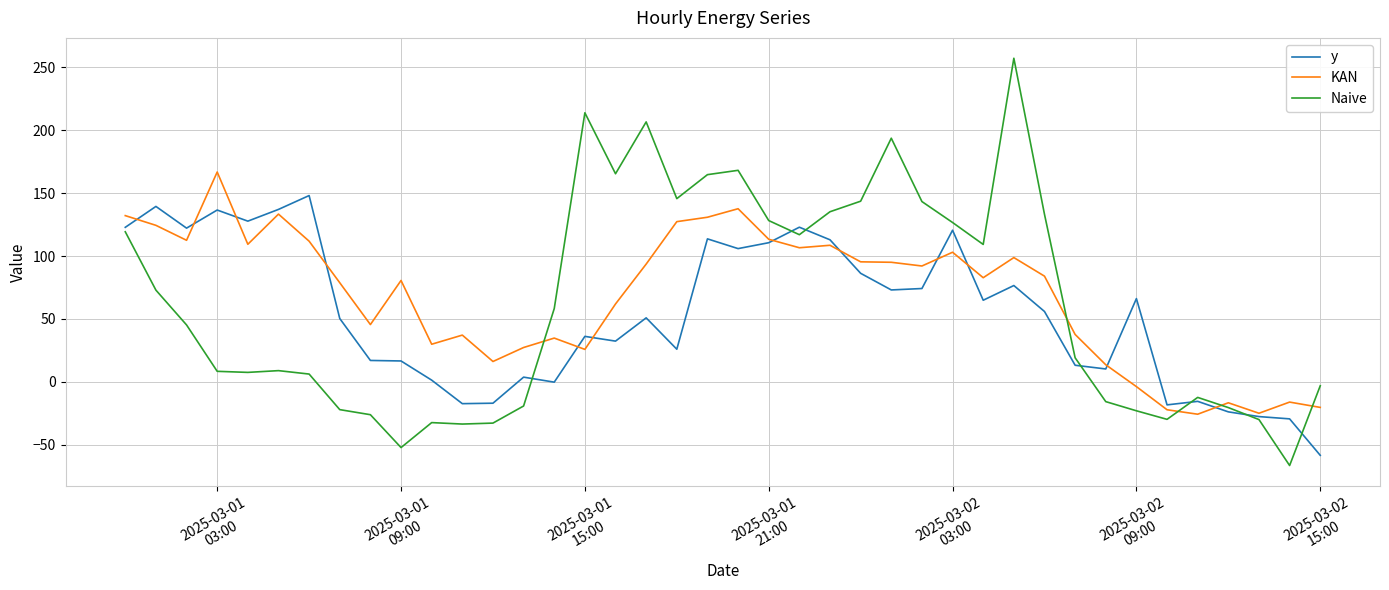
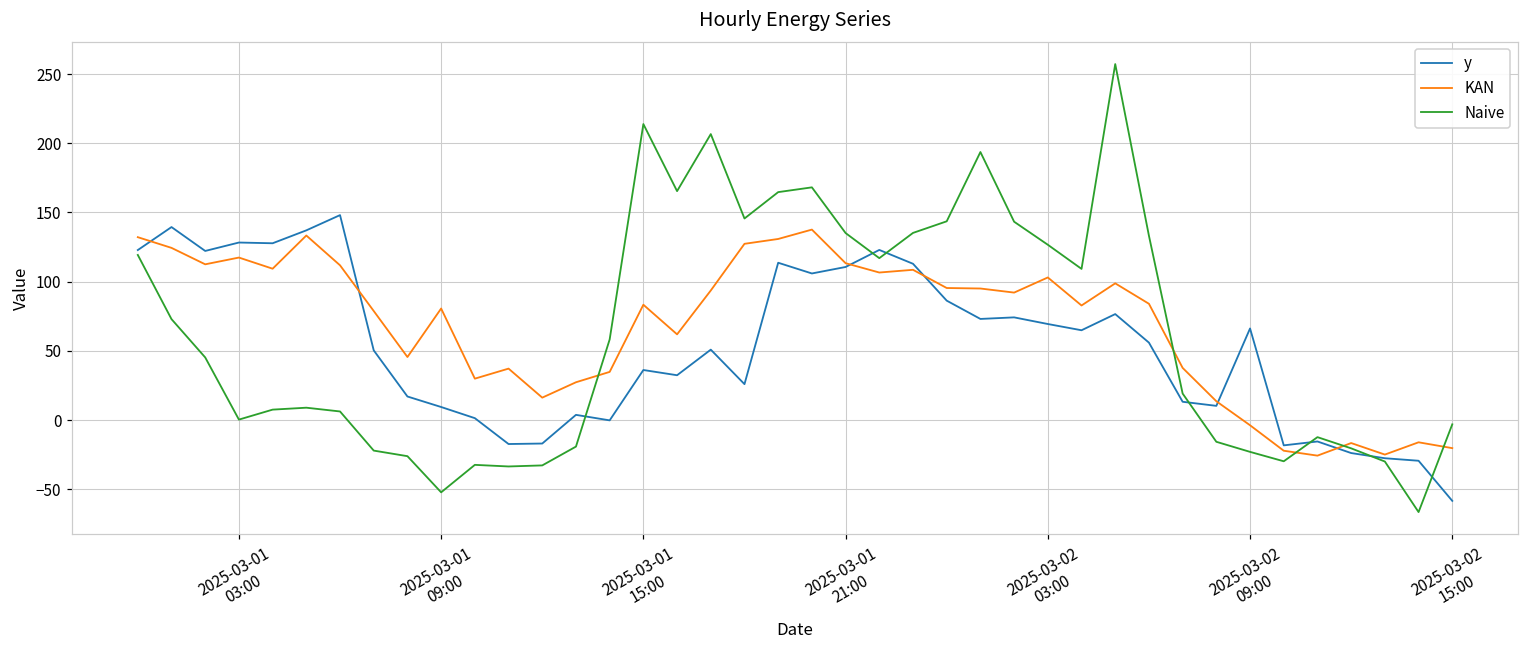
y, 2025-03-01 03:00: 137 -> 128
KAN, 2025-03-01 03:00: 167 -> 117
Naive, 2025-03-01 03:00: 8 -> 0
y, 2025-03-01 09:00: 17 -> 9
KAN, 2025-03-01 15:00: 26 -> 83
Naive, 2025-03-01 21:00: 128 -> 135
y, 2025-03-02 03:00: 121 -> 69
